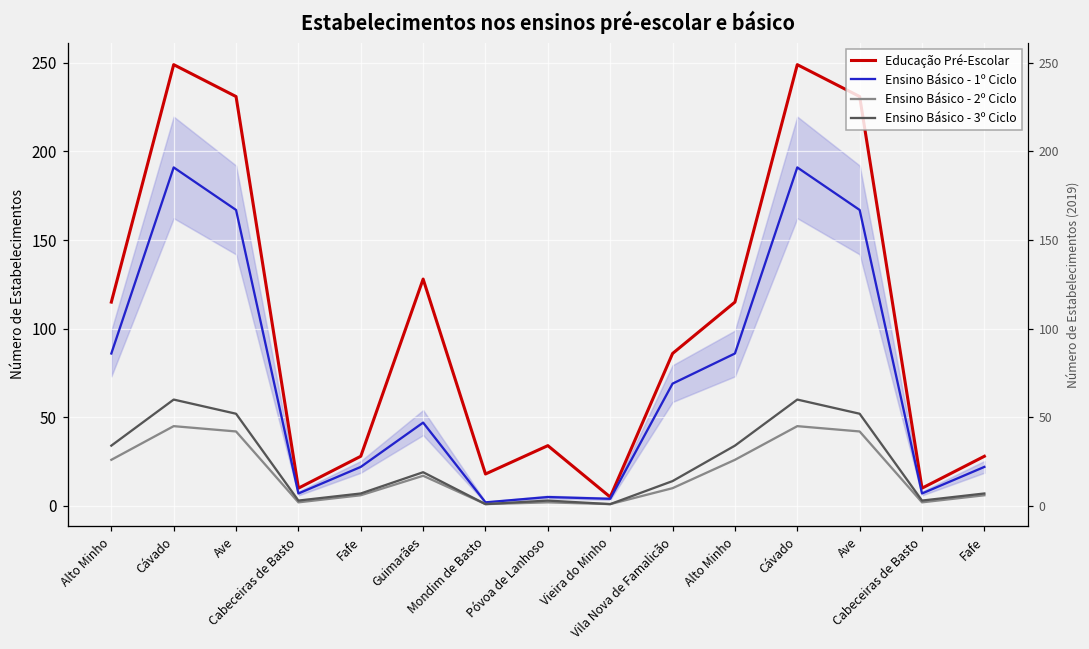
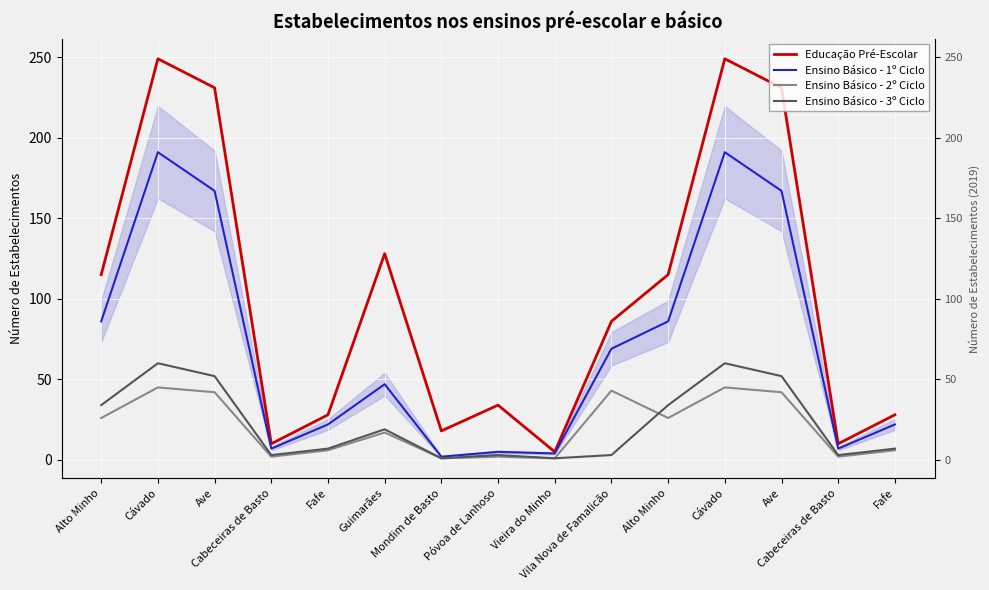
Ensino Básico - 2º Ciclo, Vila Nova de Famalicão: 10 -> 43
Ensino Básico - 3º Ciclo, Vila Nova de Famalicão: 14 -> 3
